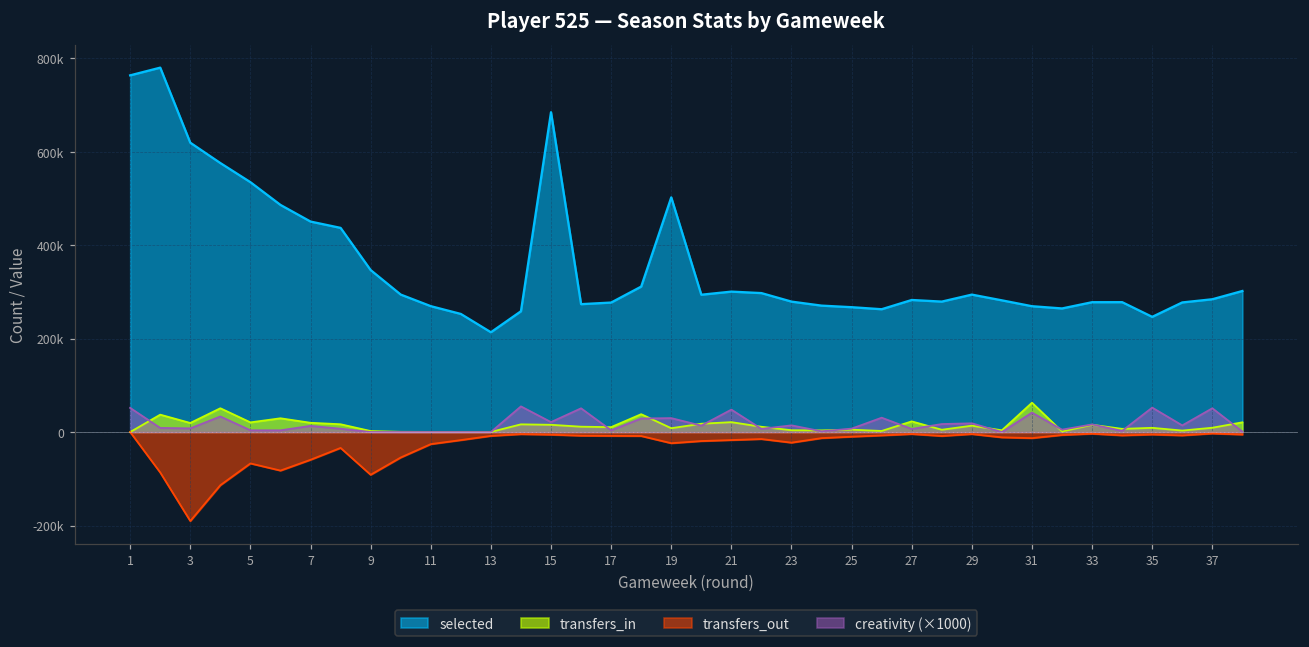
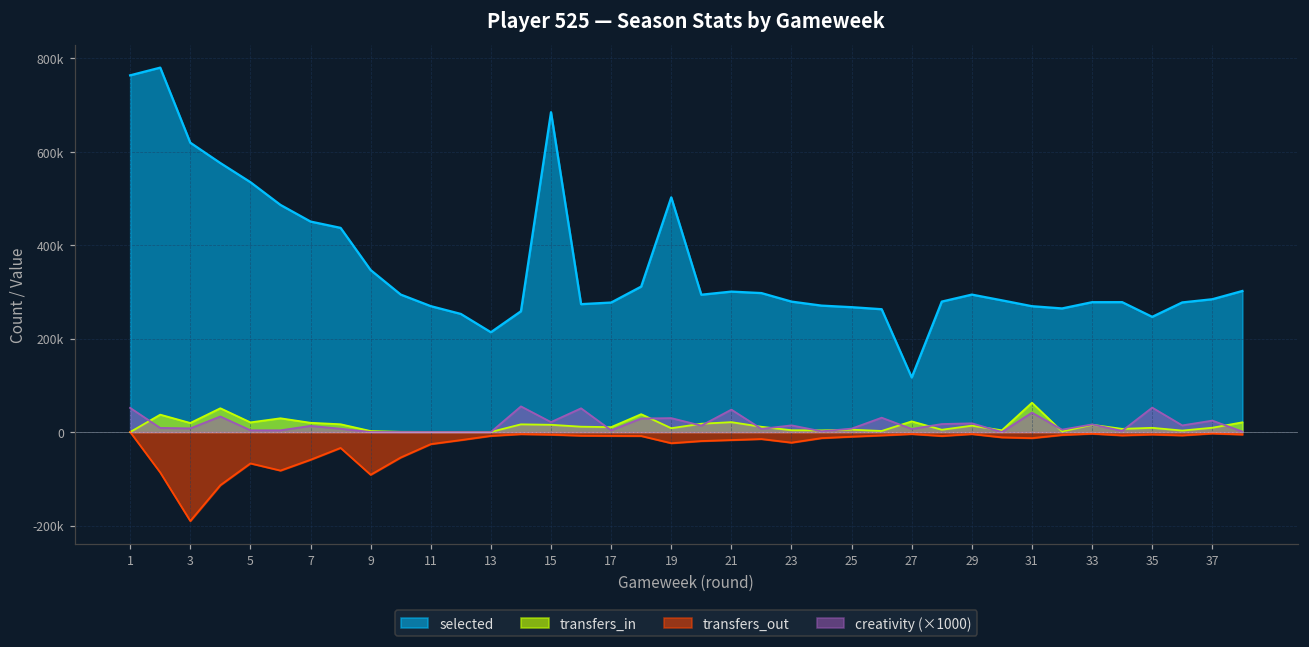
selected, 27: 280000 -> 120000
creativity (×1000), 37: 50000 -> 20000
